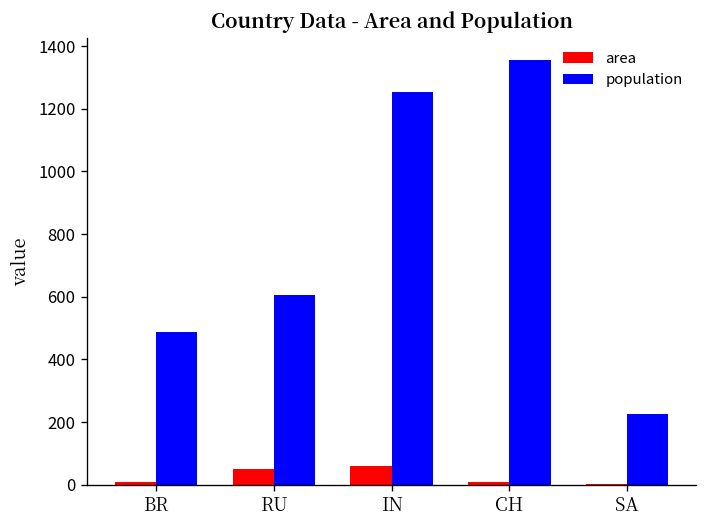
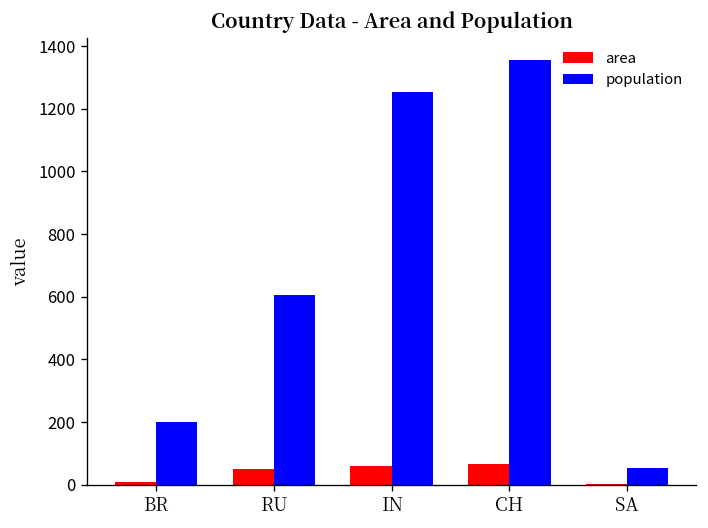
population, BR: 490 -> 200
area, CH: 10 -> 60
population, SA: 220 -> 50
